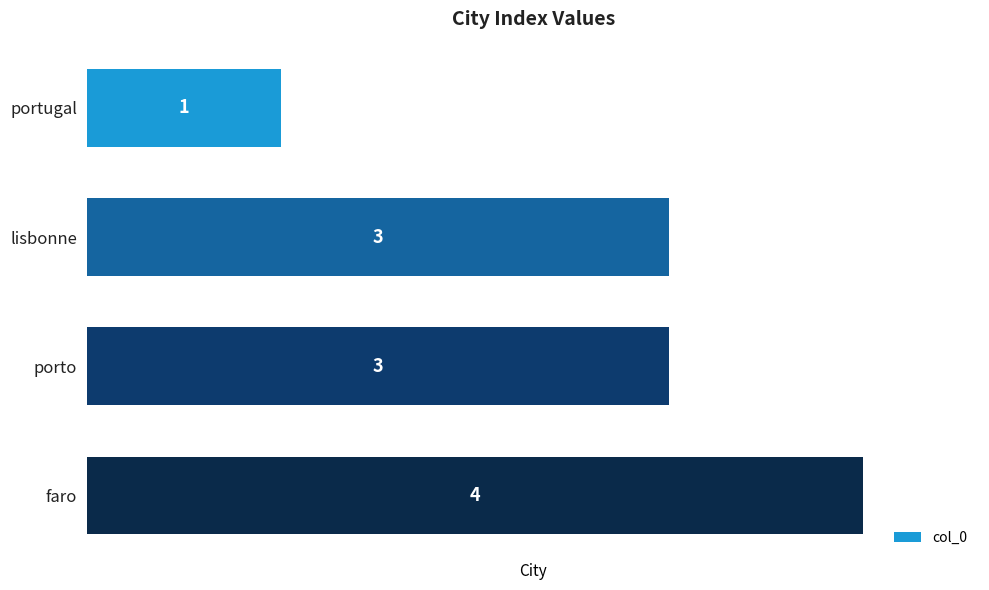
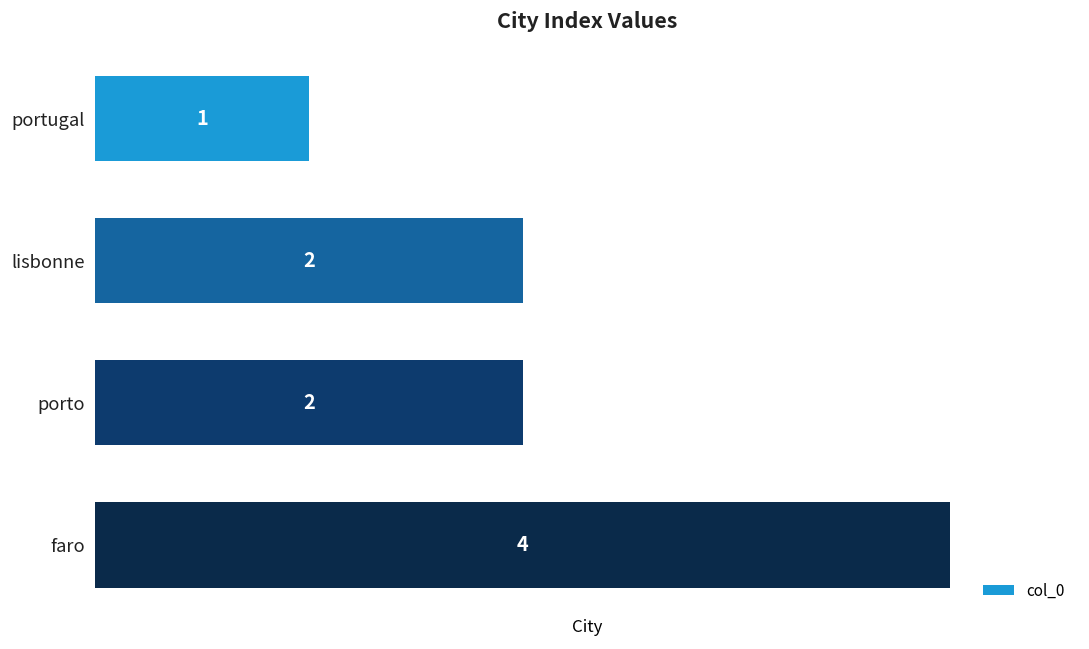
lisbonne: 3 -> 2
porto: 3 -> 2
